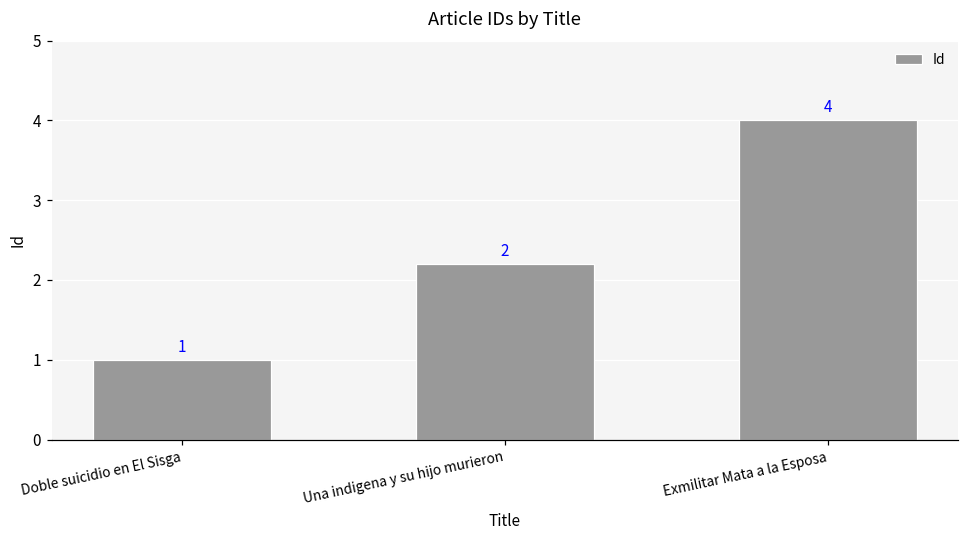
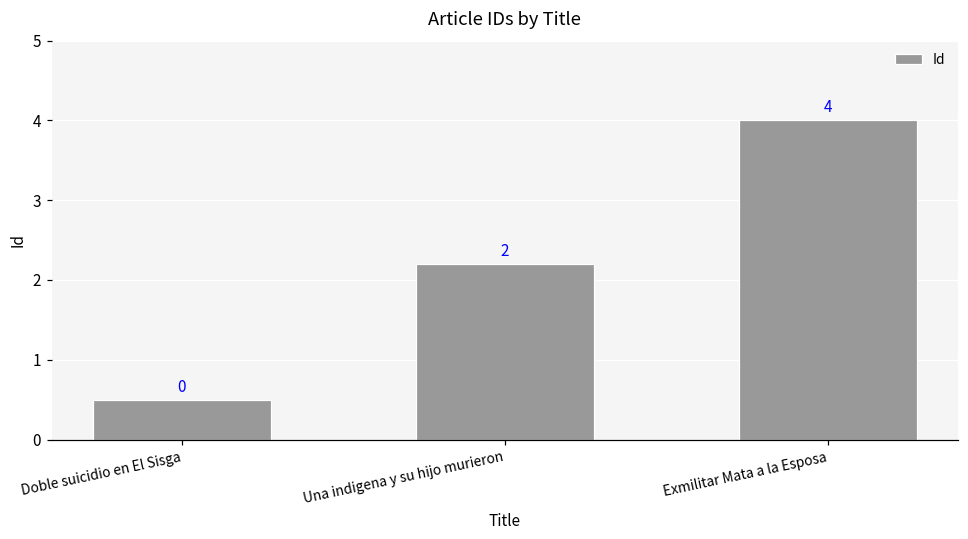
Doble suicidio en El Sisga: 1 -> 0
